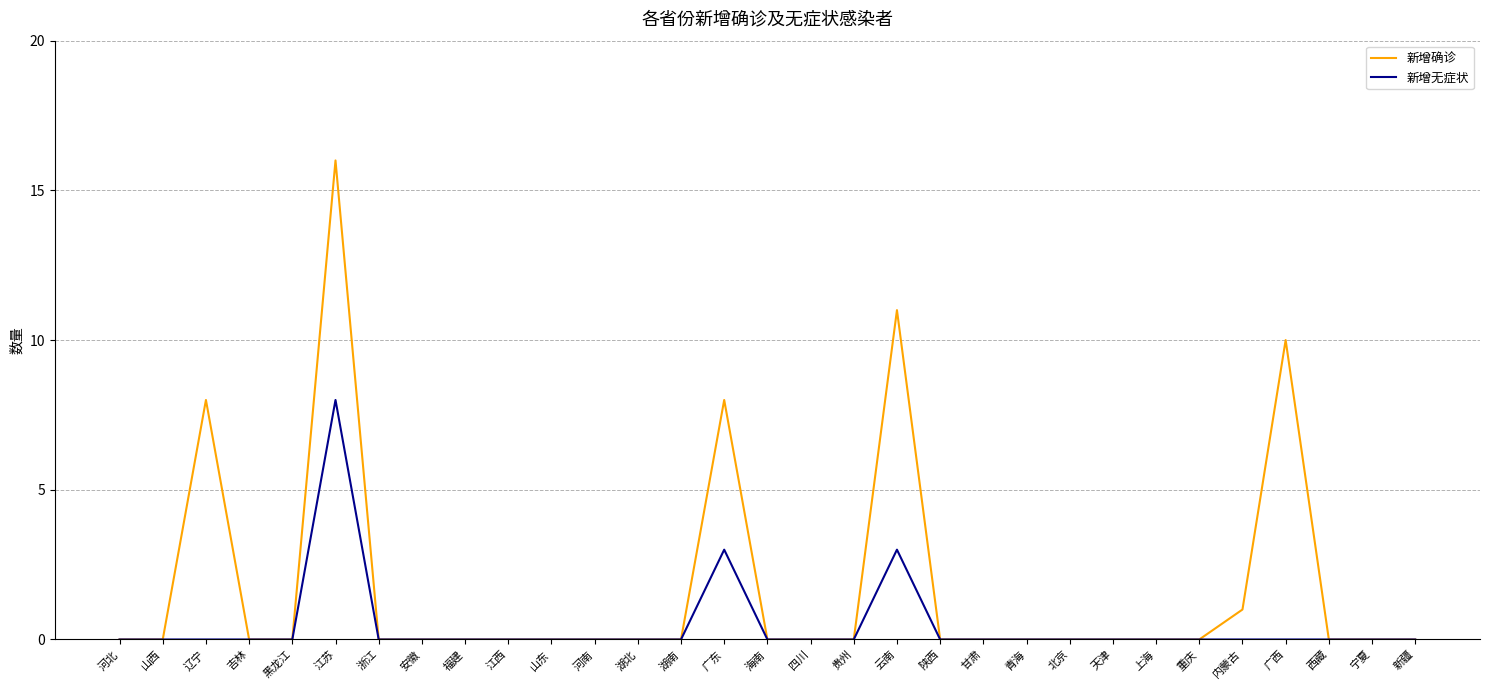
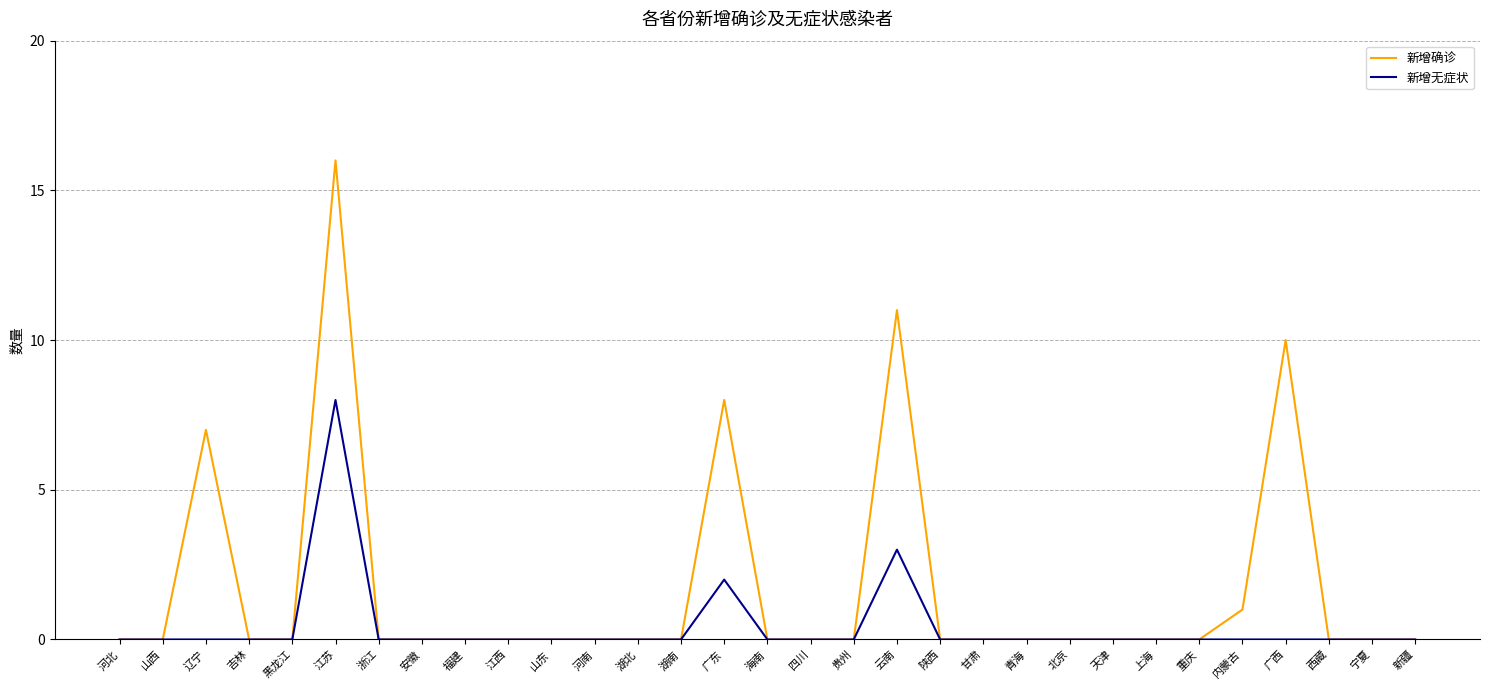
新增确诊, 辽宁: 8 -> 7
新增无症状, 广东: 3 -> 2
